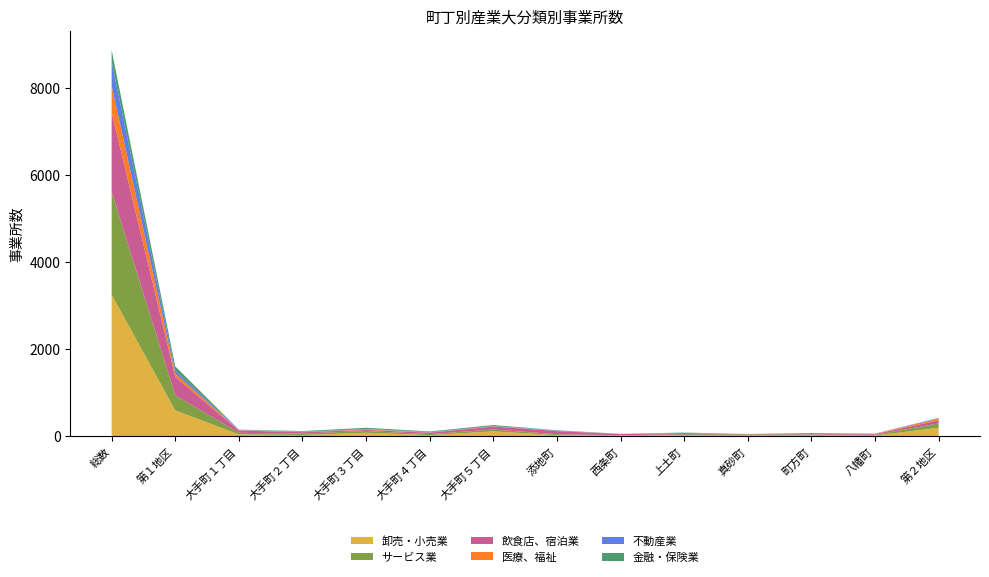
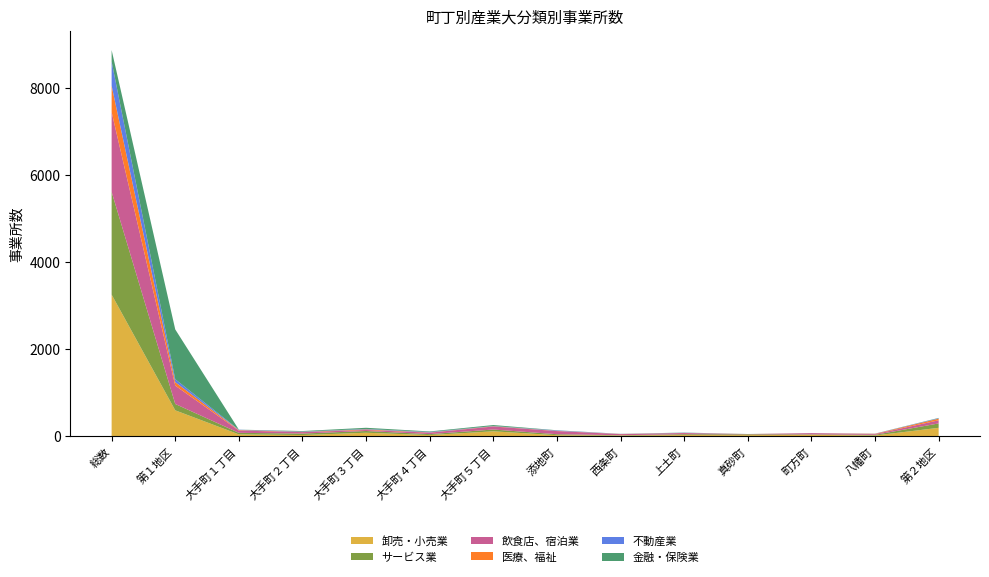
サービス業, 第１地区: 300 -> 100
金融・保険業, 第１地区: 100 -> 1100
